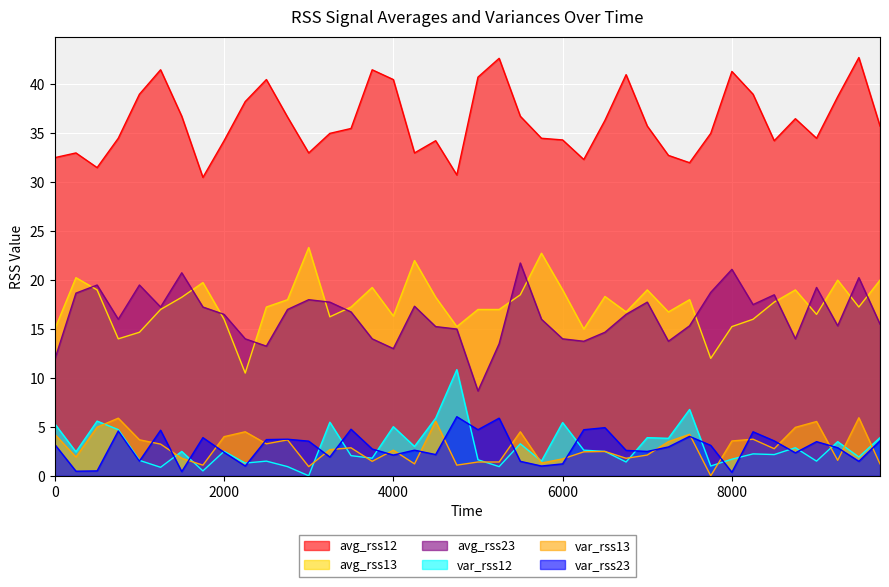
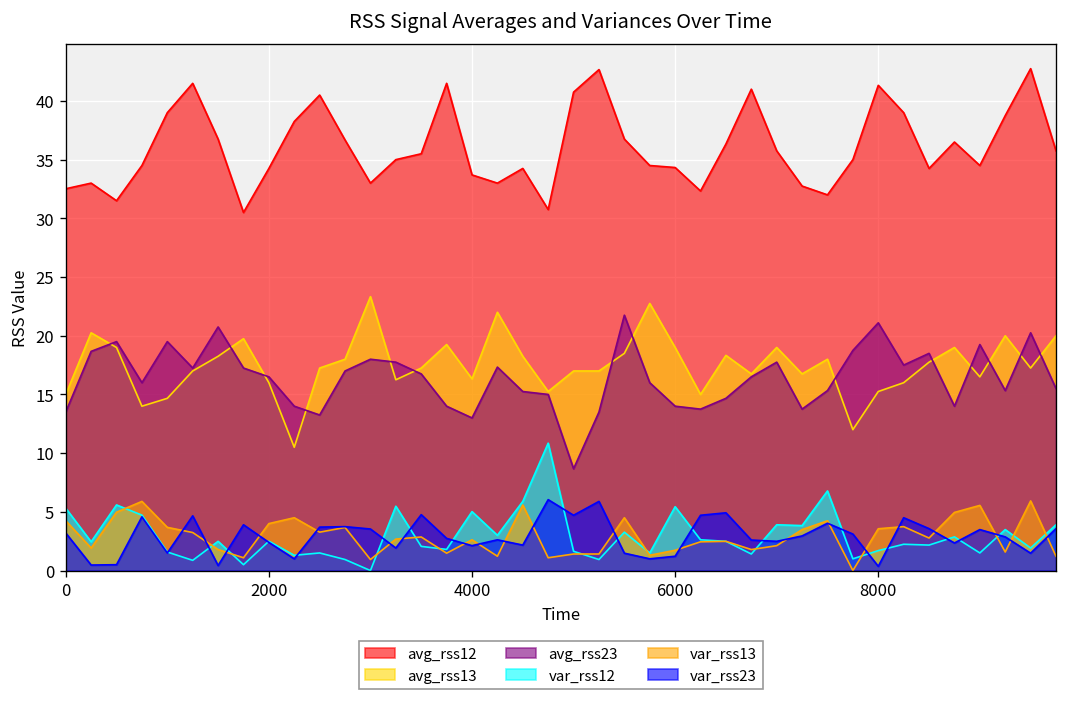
avg_rss23, 0: 12 -> 14
avg_rss12, 4000: 41 -> 34
